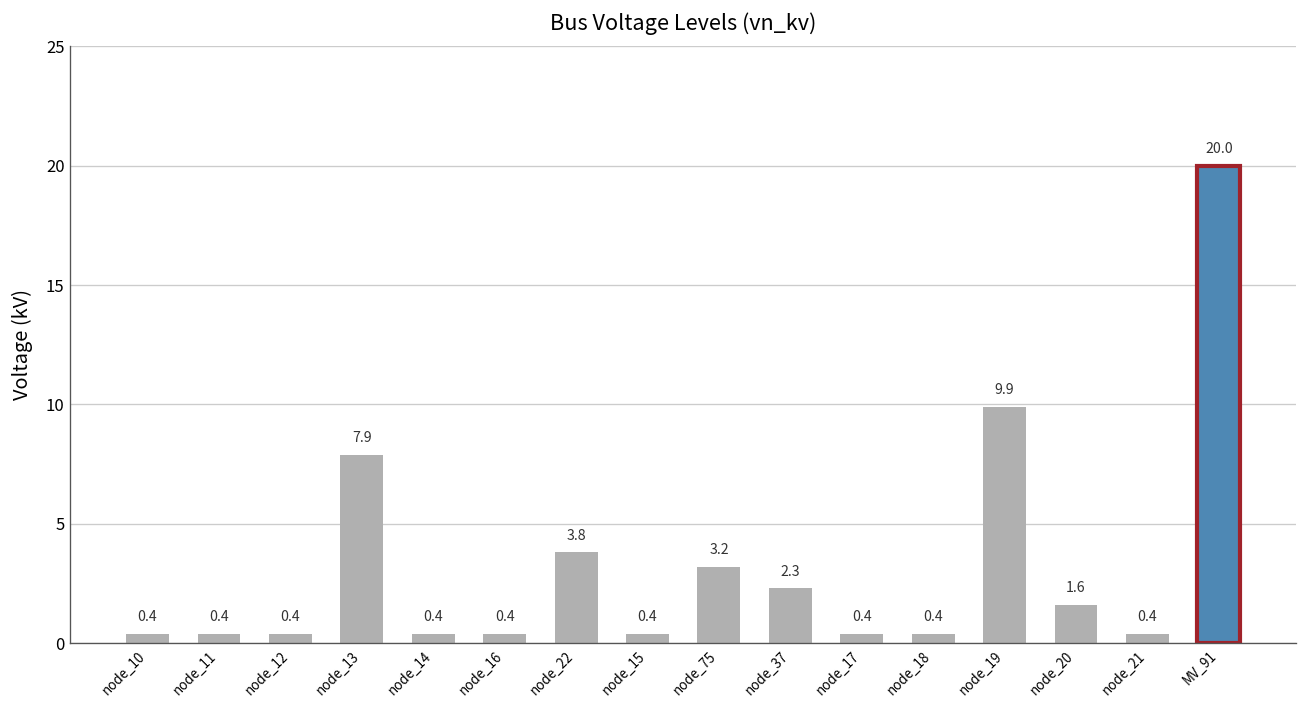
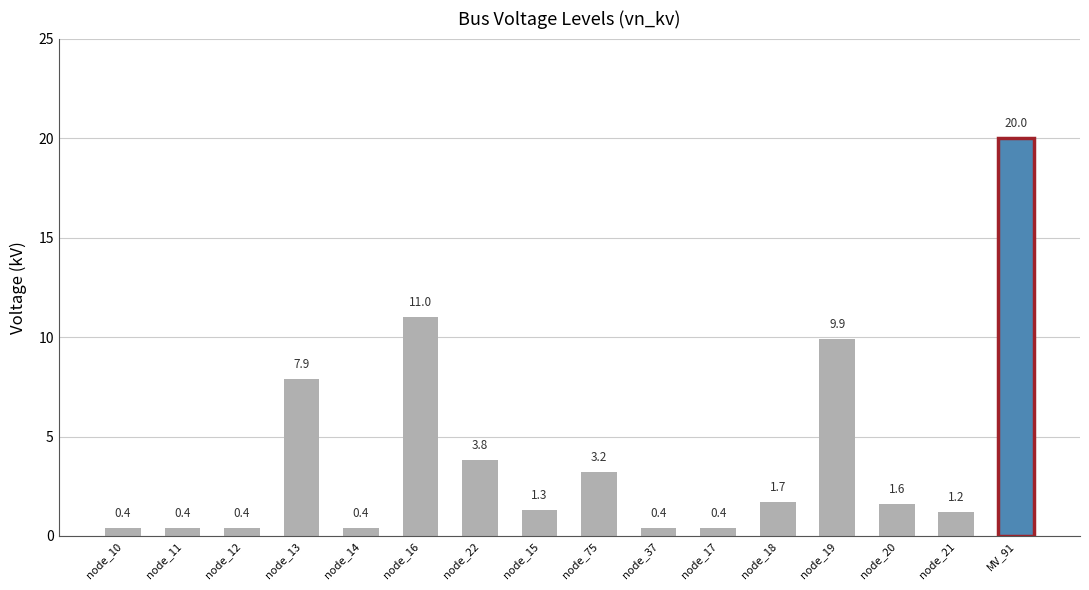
node_16: 0.4 -> 11.0
node_15: 0.4 -> 1.3
node_37: 2.3 -> 0.4
node_18: 0.4 -> 1.7
node_21: 0.4 -> 1.2
